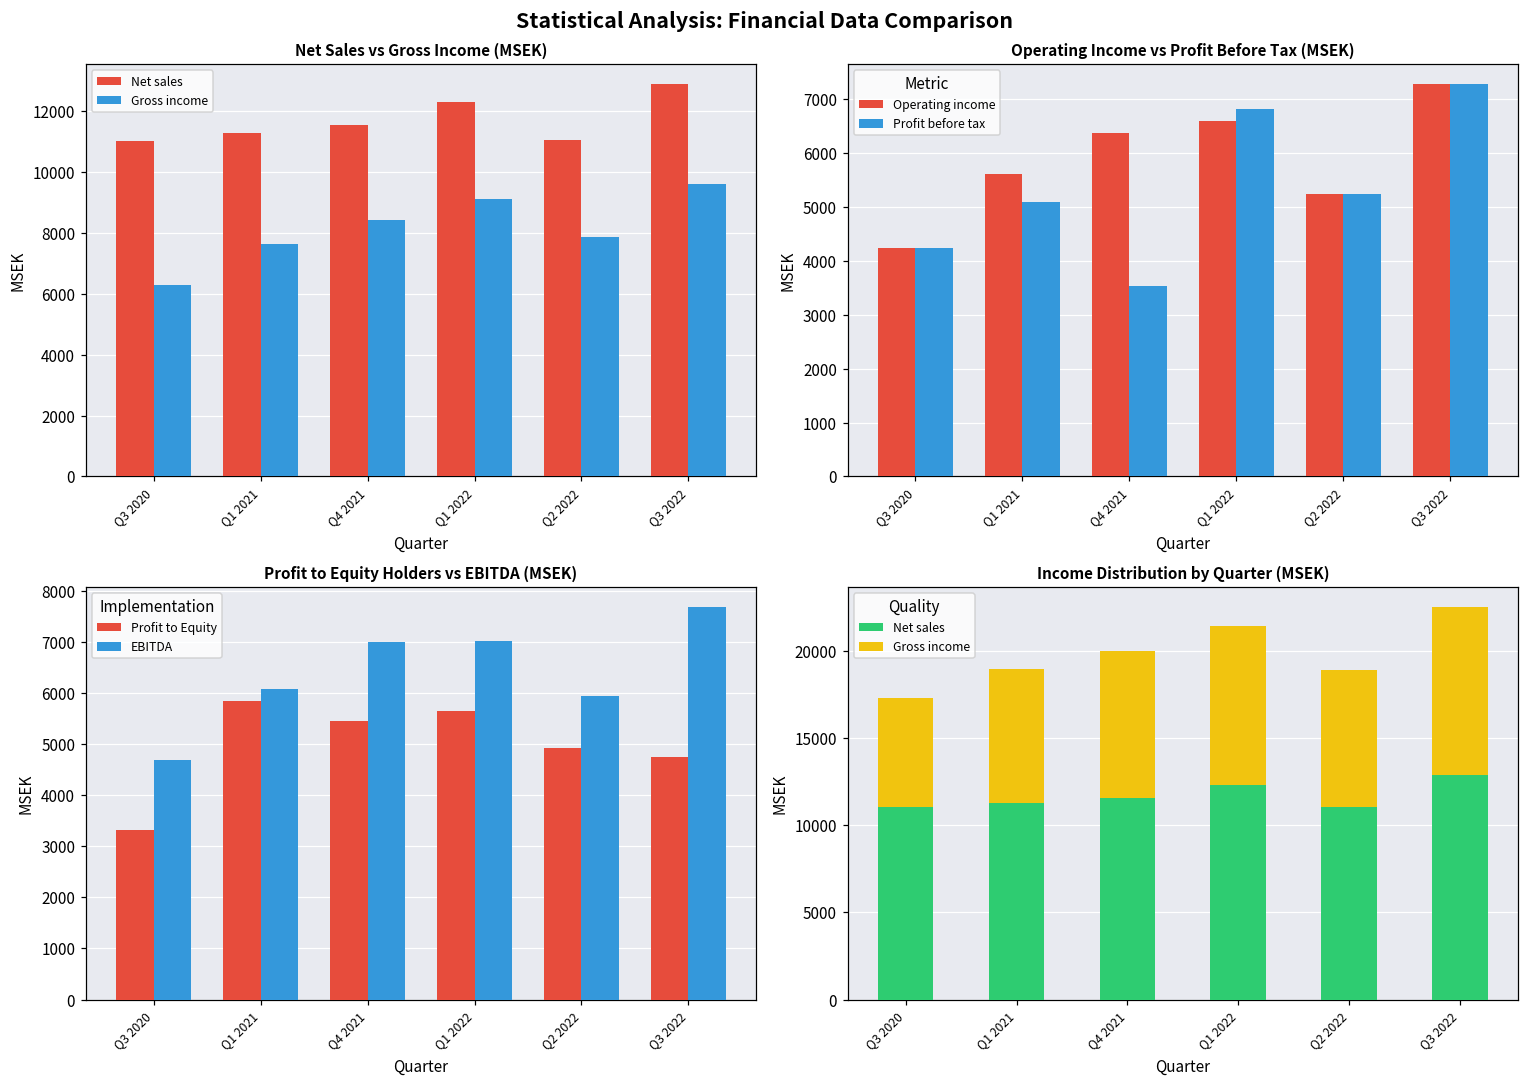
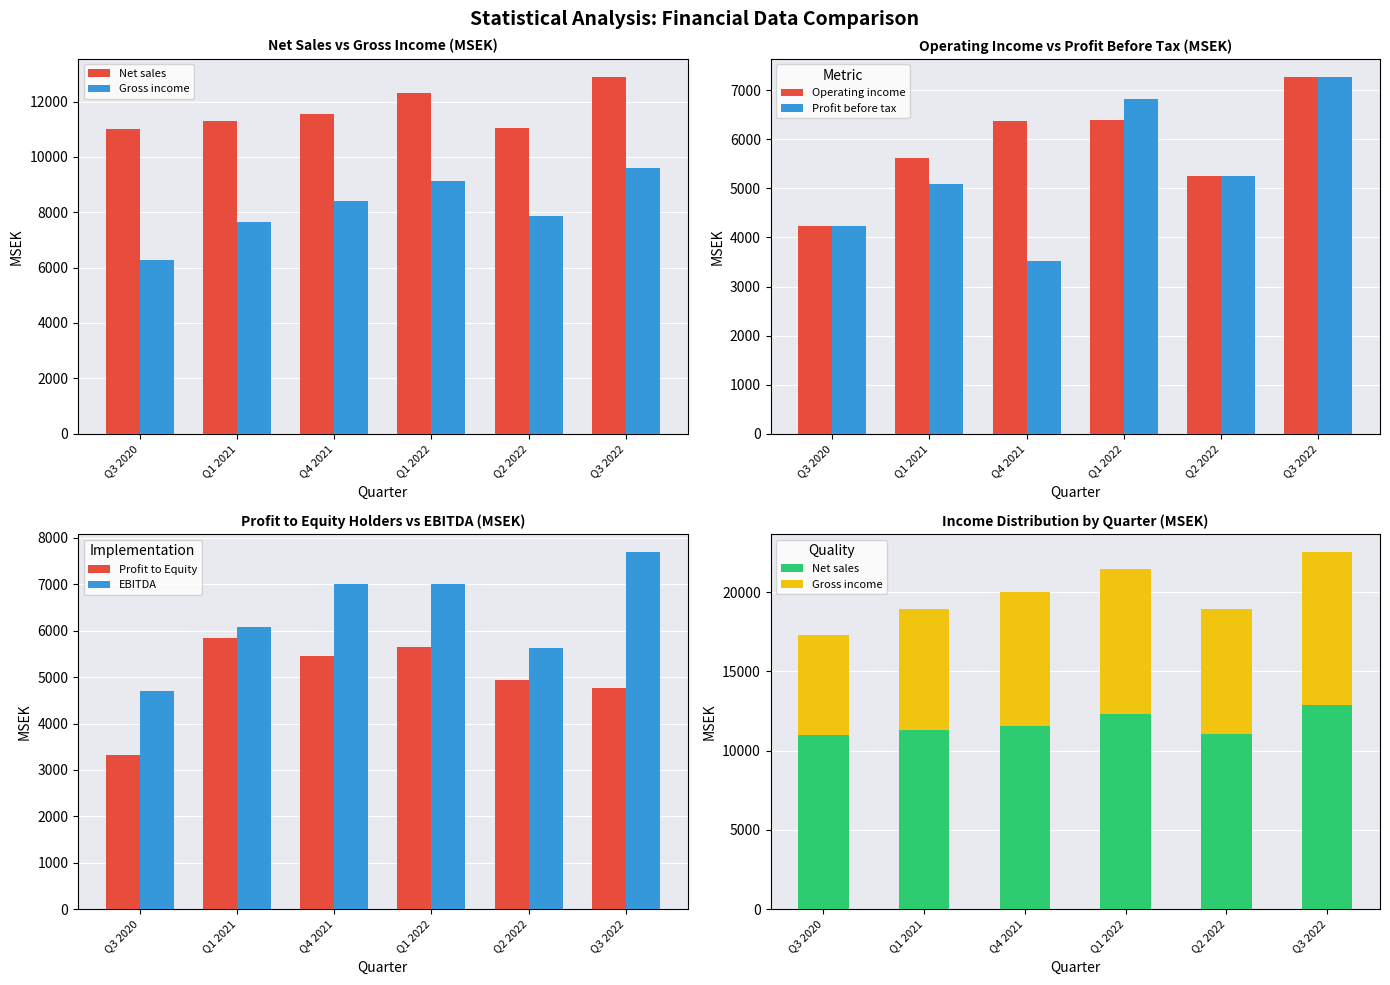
Operating Income vs Profit Before Tax (MSEK), Operating income, Q1 2022: 6600 -> 6400
Profit to Equity Holders vs EBITDA (MSEK), EBITDA, Q2 2022: 6000 -> 5600
